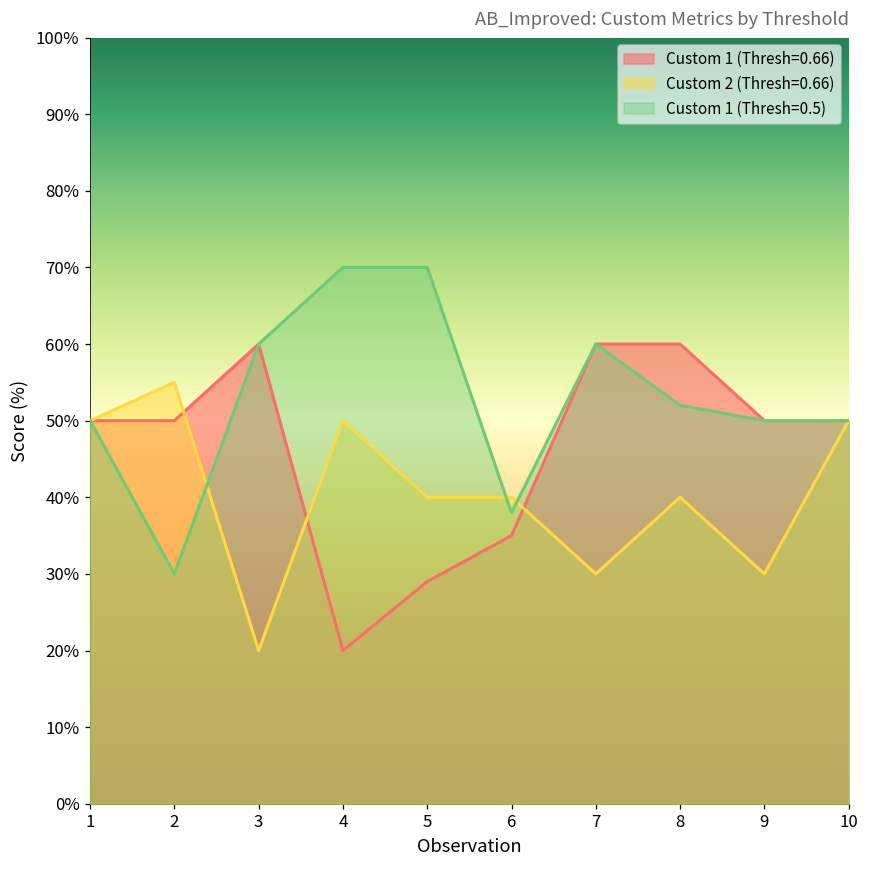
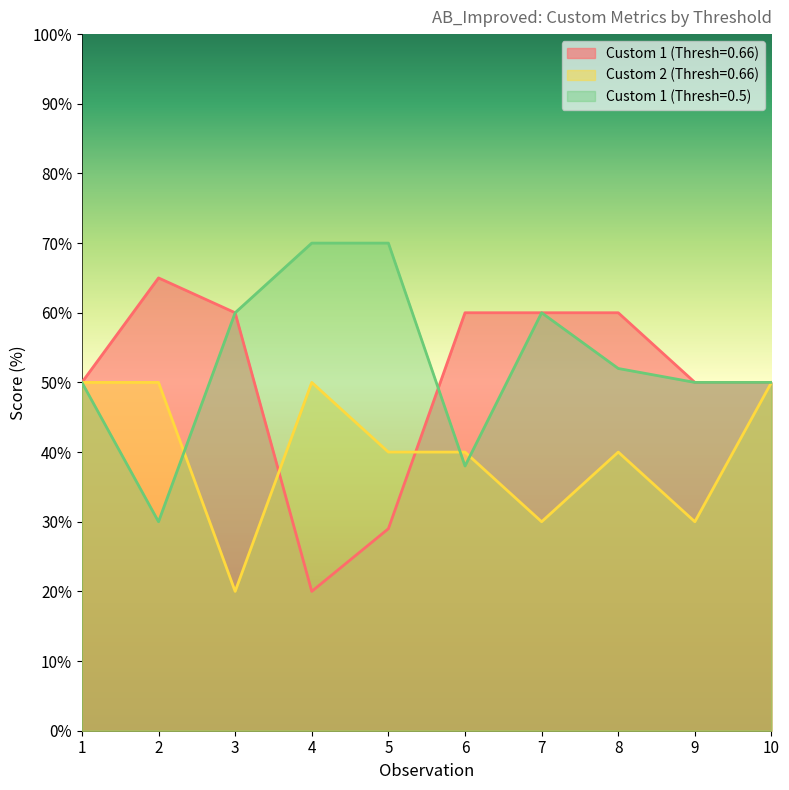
Custom 1 (Thresh=0.66), 2: 50% -> 65%
Custom 2 (Thresh=0.66), 2: 55% -> 50%
Custom 1 (Thresh=0.66), 6: 35% -> 60%
